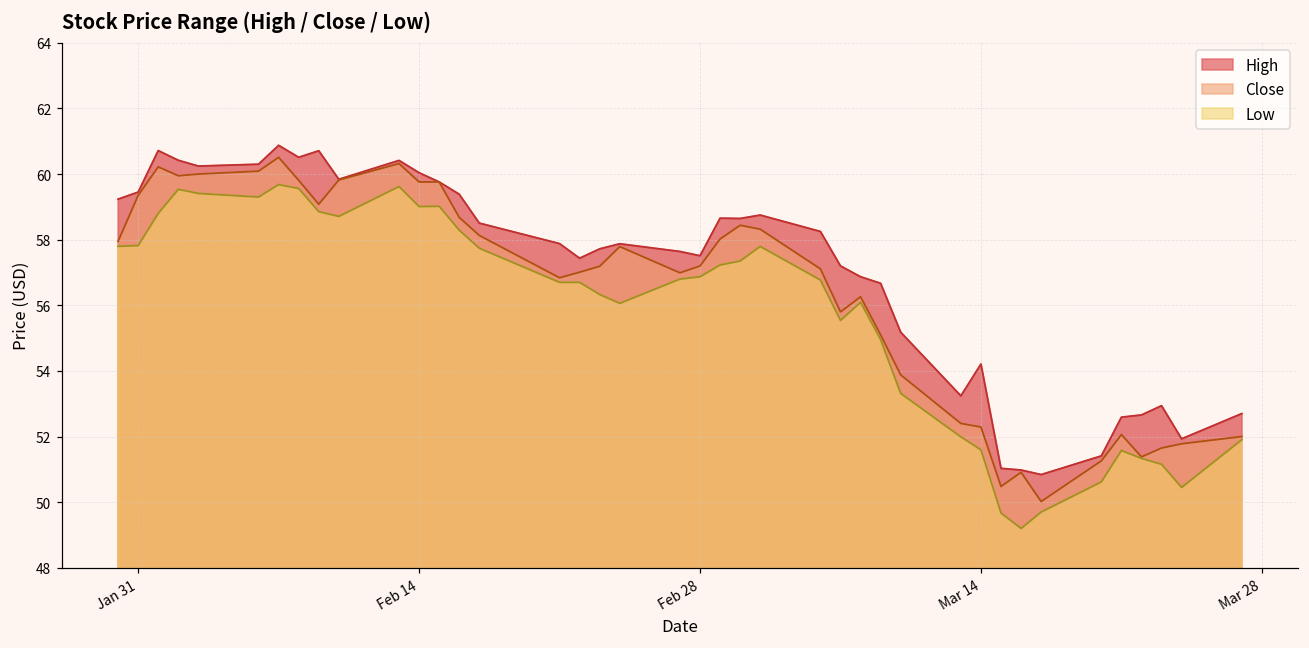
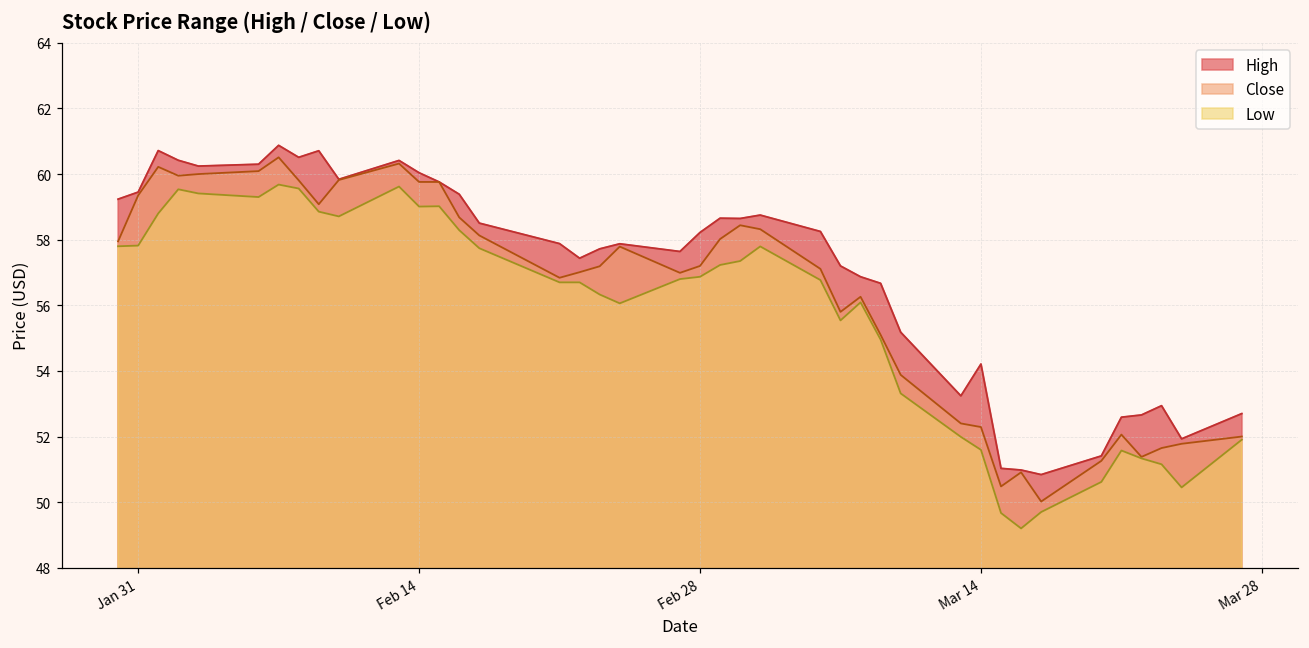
High, Feb 28: 57.5 -> 58.2
